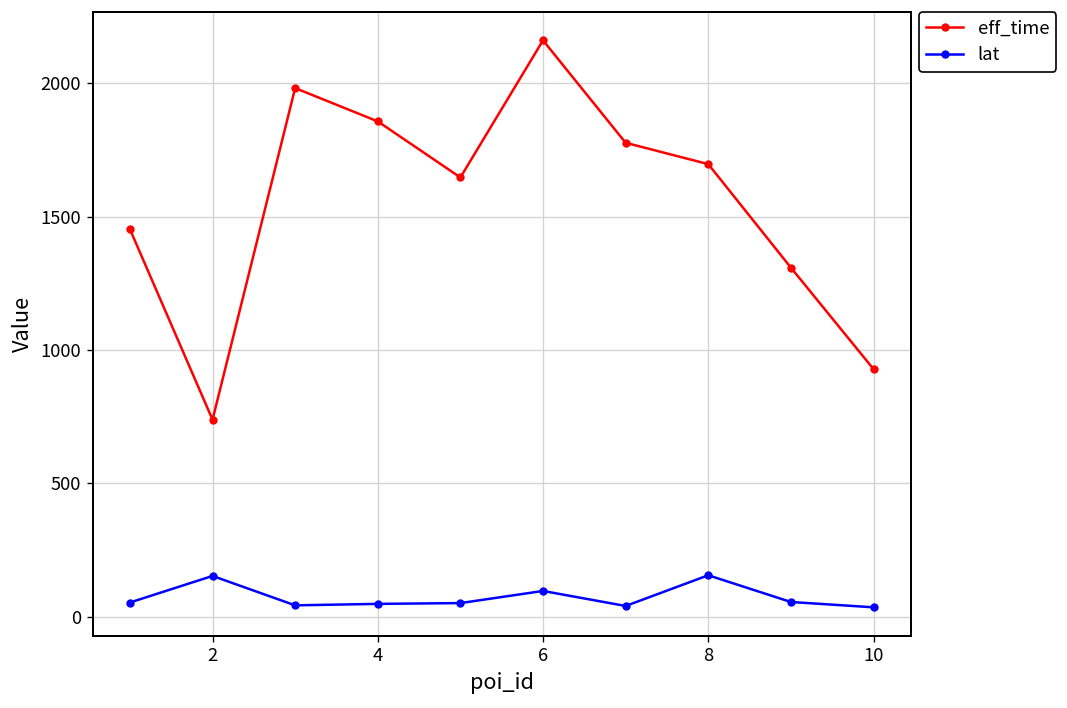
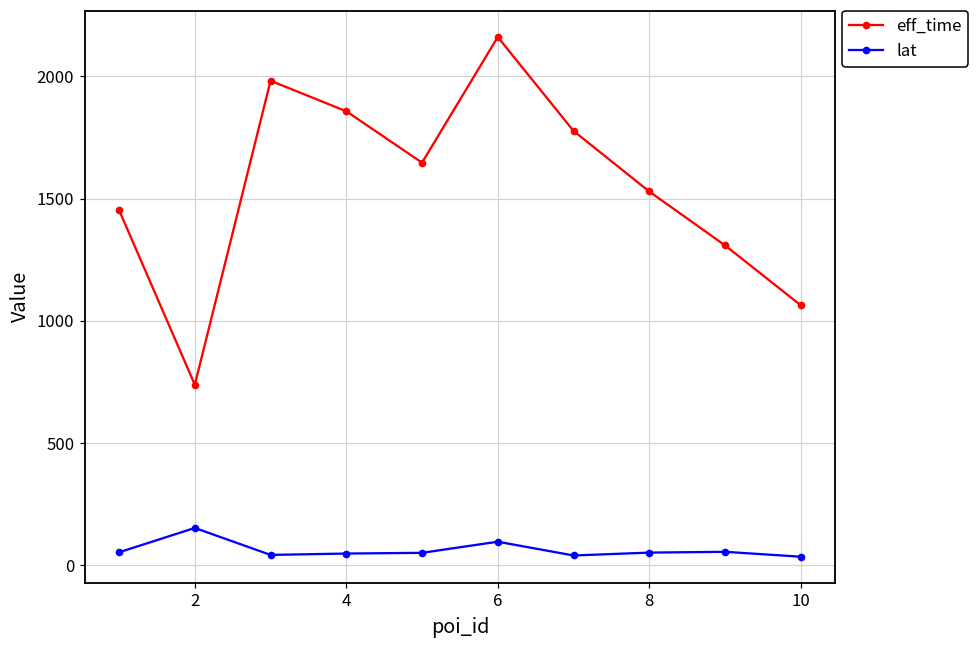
eff_time, 8: 1700 -> 1530
lat, 8: 160 -> 50
eff_time, 10: 930 -> 1060
